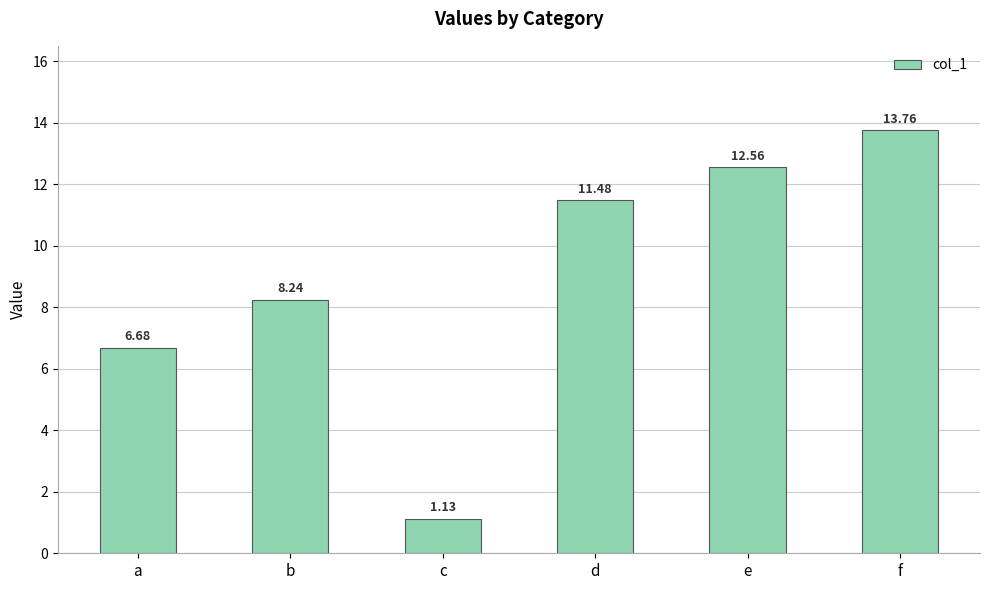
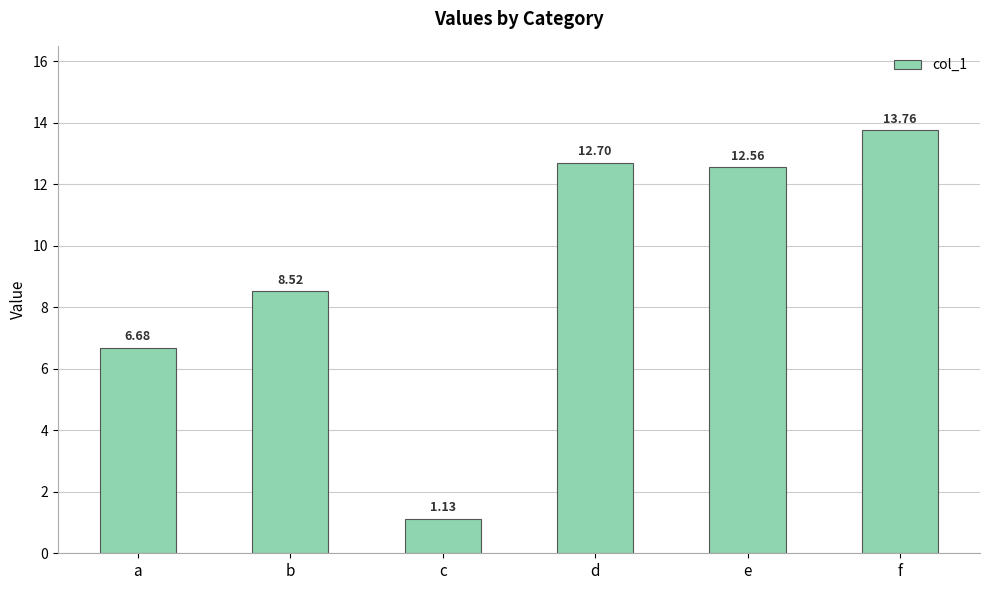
b: 8.24 -> 8.52
d: 11.48 -> 12.70
